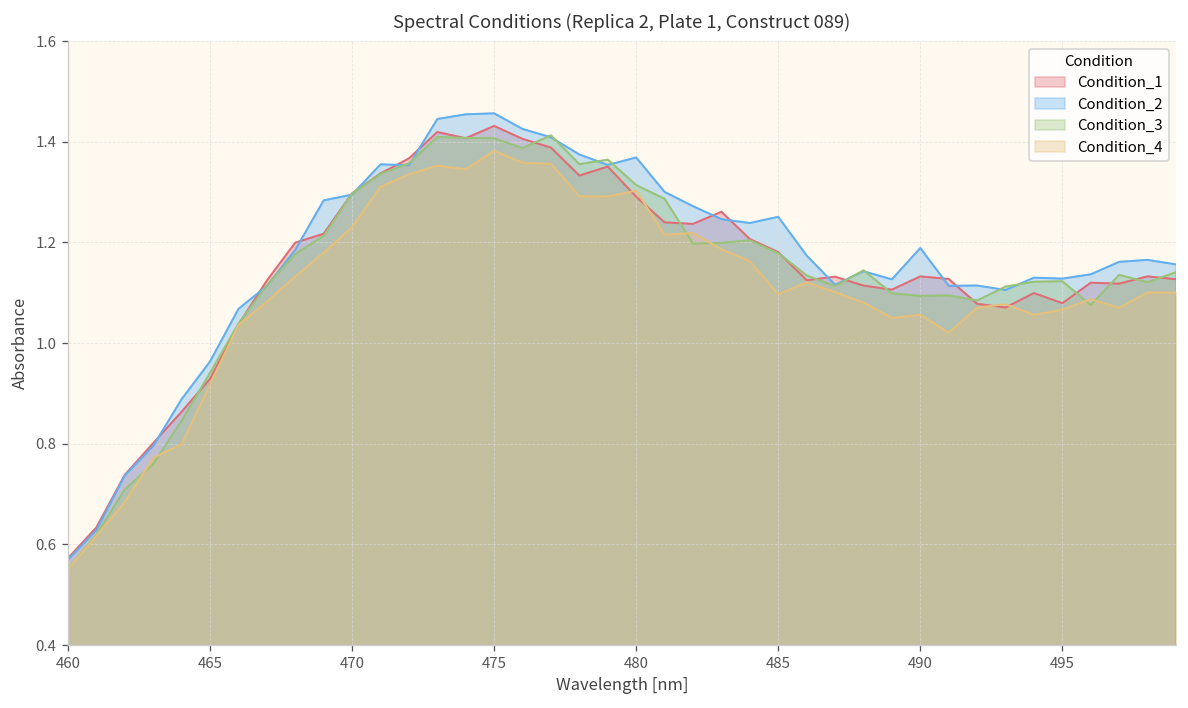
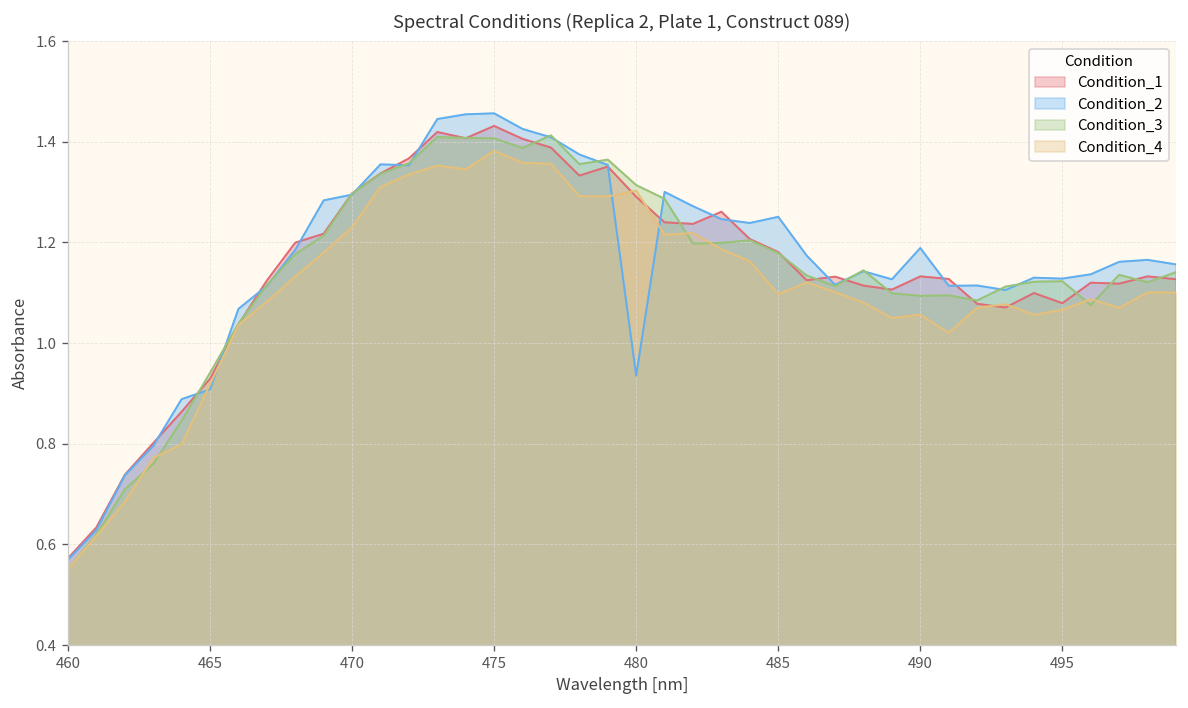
Condition_2, 465: 0.96 -> 0.91
Condition_2, 480: 1.37 -> 0.94
